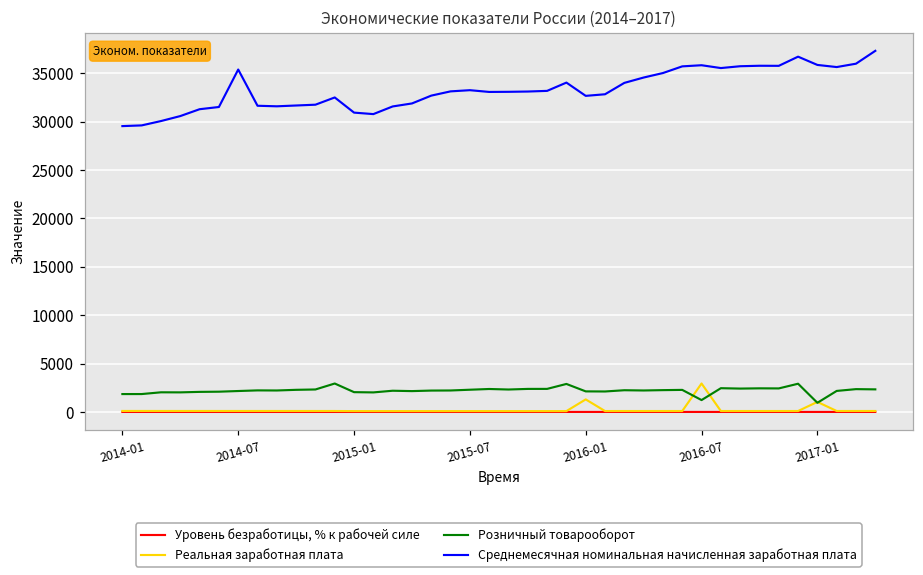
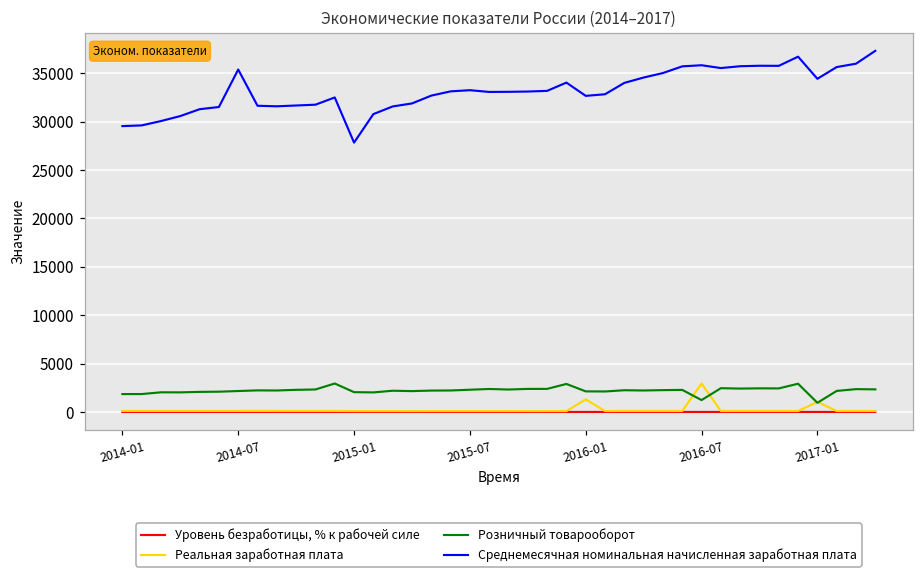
Среднемесячная номинальная начисленная заработная плата, 2015-01: 31000 -> 28000
Среднемесячная номинальная начисленная заработная плата, 2017-01: 36000 -> 34000
